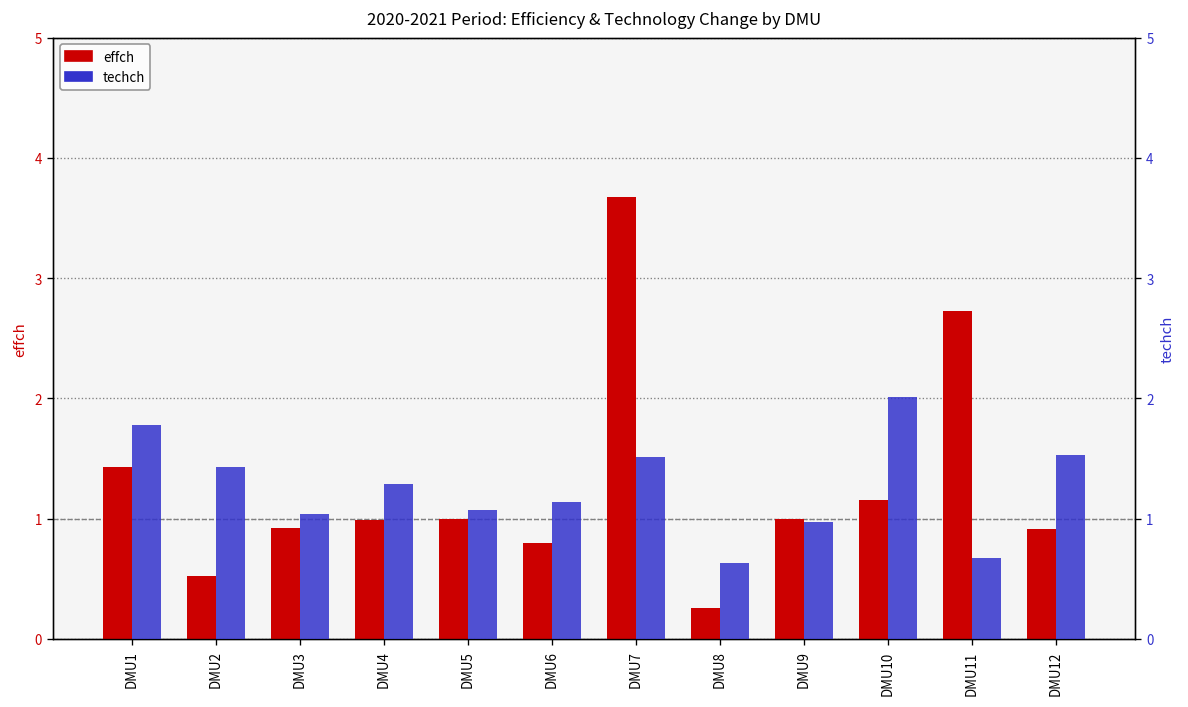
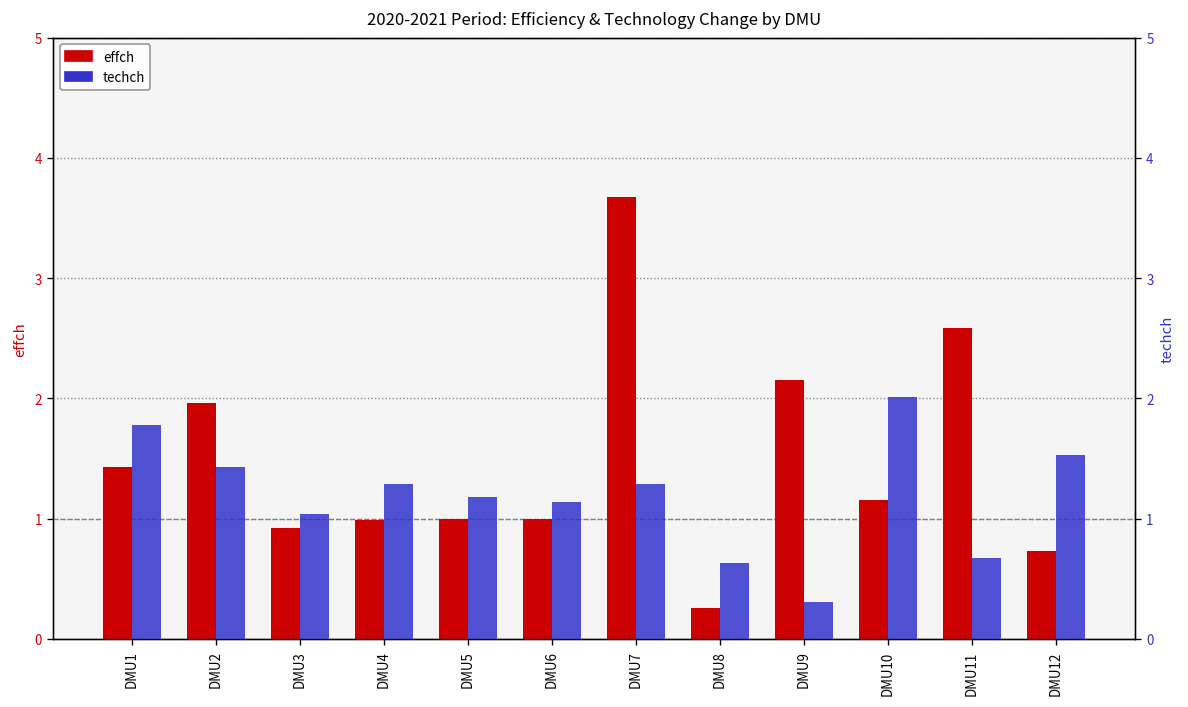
effch, DMU2: 0.52 -> 1.96
effch, DMU6: 0.79 -> 1.00
effch, DMU9: 1.00 -> 2.15
effch, DMU11: 2.72 -> 2.58
effch, DMU12: 0.92 -> 0.73
techch, DMU5: 1.07 -> 1.18
techch, DMU7: 1.51 -> 1.29
techch, DMU9: 0.97 -> 0.30
